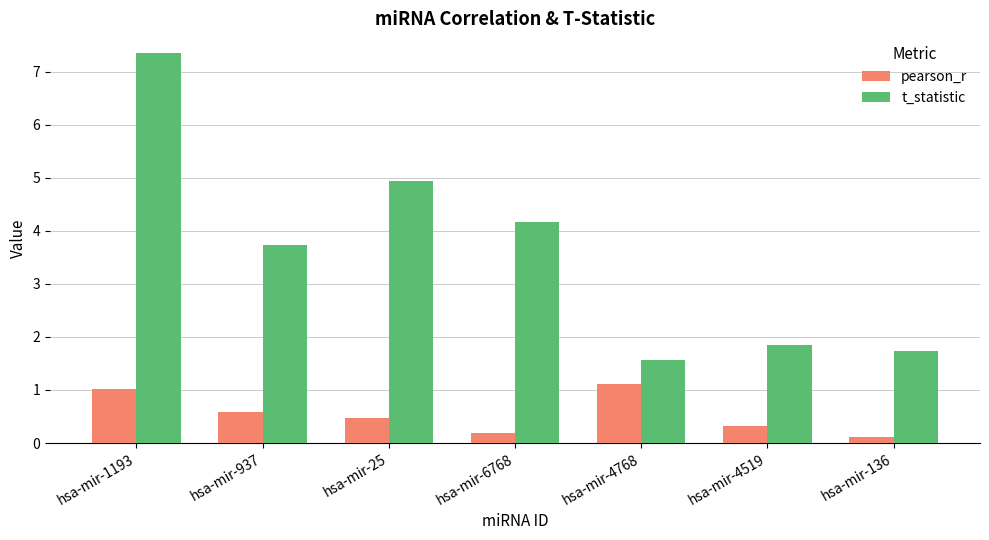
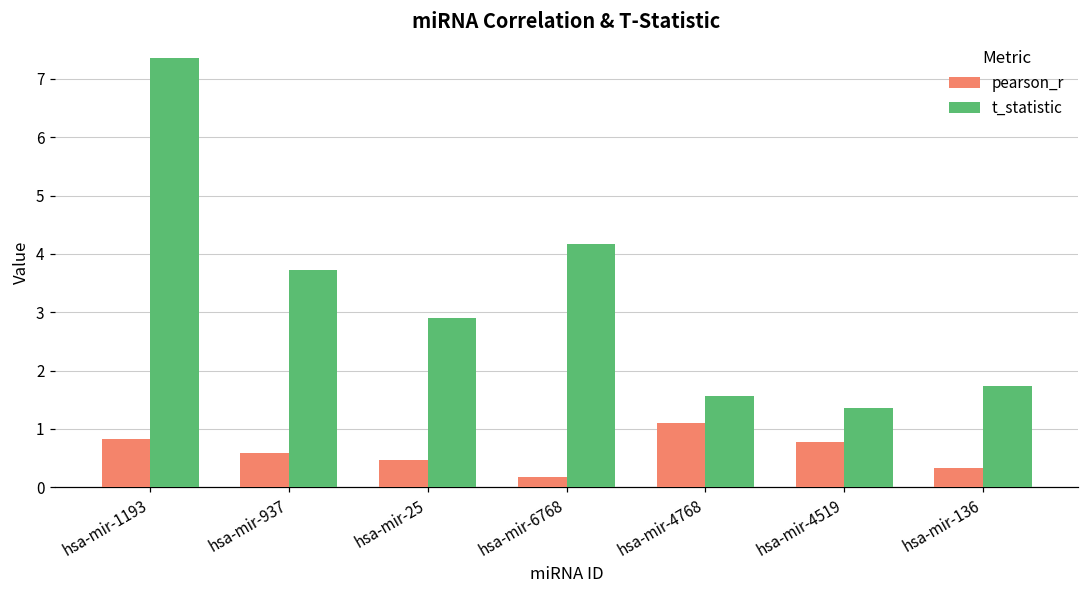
pearson_r, hsa-mir-1193: 1.0 -> 0.8
t_statistic, hsa-mir-25: 4.9 -> 2.9
pearson_r, hsa-mir-4519: 0.3 -> 0.8
t_statistic, hsa-mir-4519: 1.9 -> 1.4
pearson_r, hsa-mir-136: 0.1 -> 0.3
